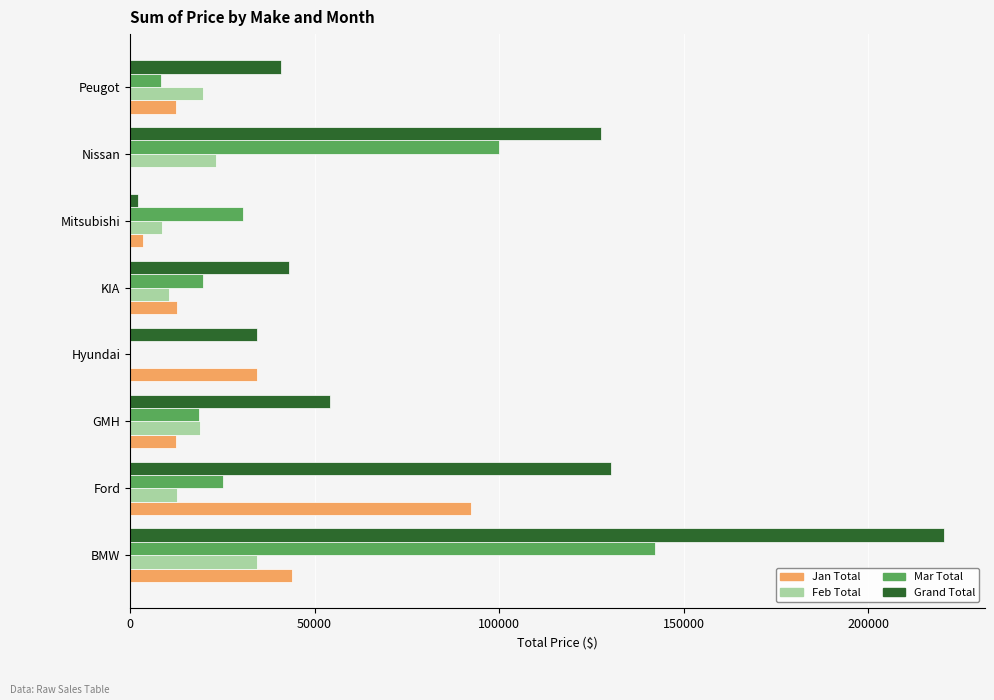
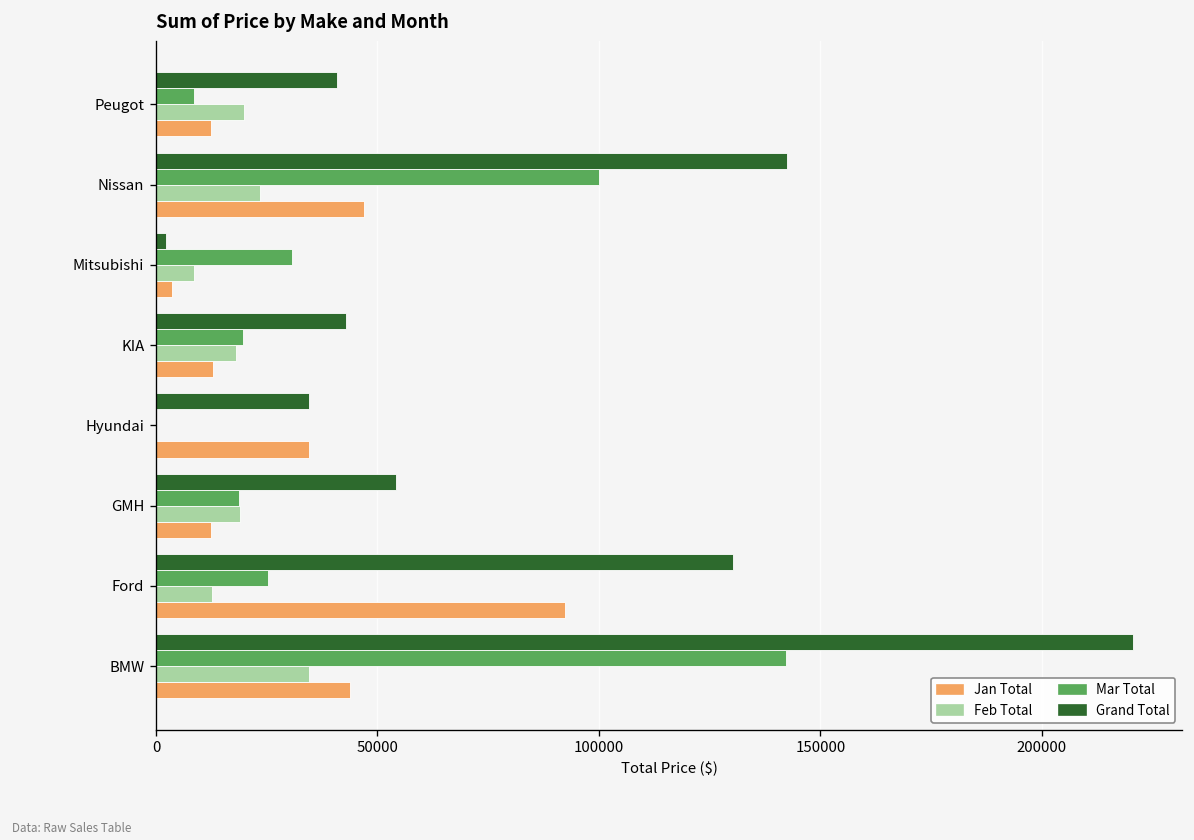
Grand Total, Nissan: 128000 -> 143000
Jan Total, Nissan: 0 -> 47000
Feb Total, KIA: 11000 -> 18000
